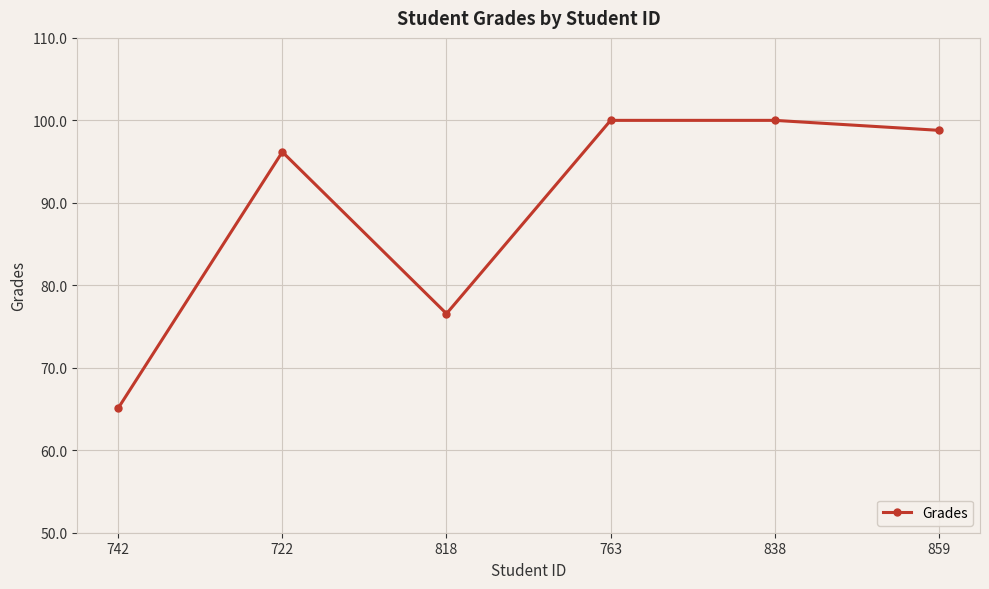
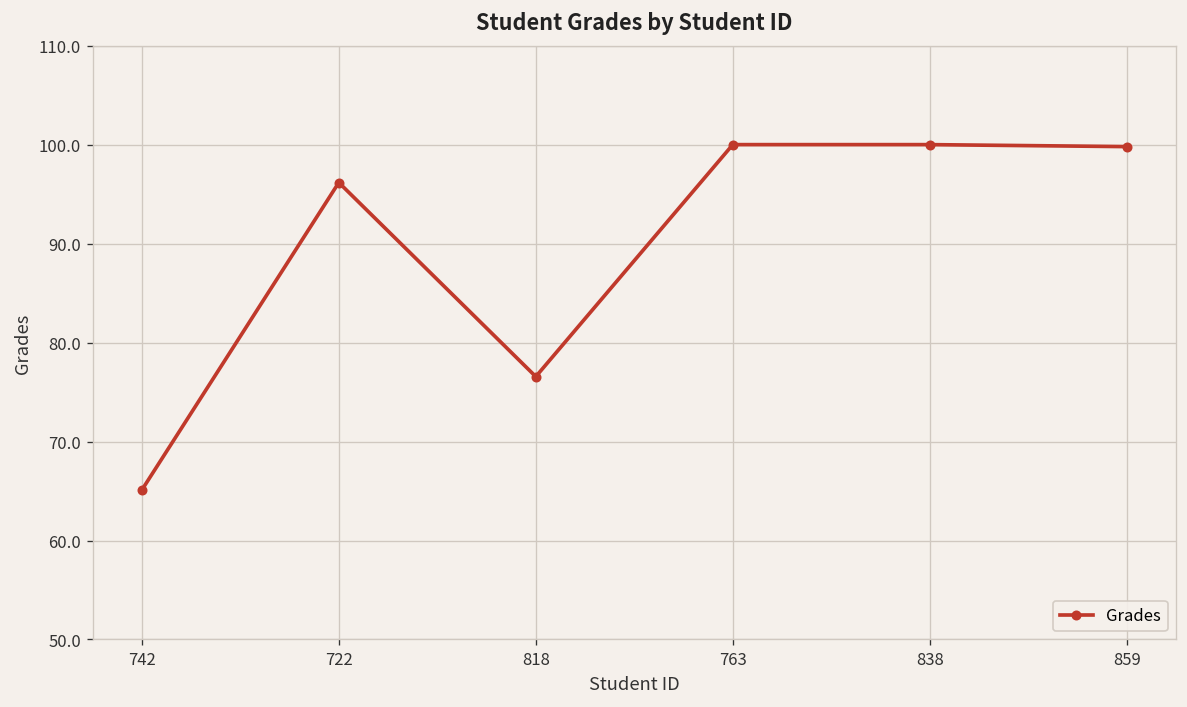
859: 99 -> 100
